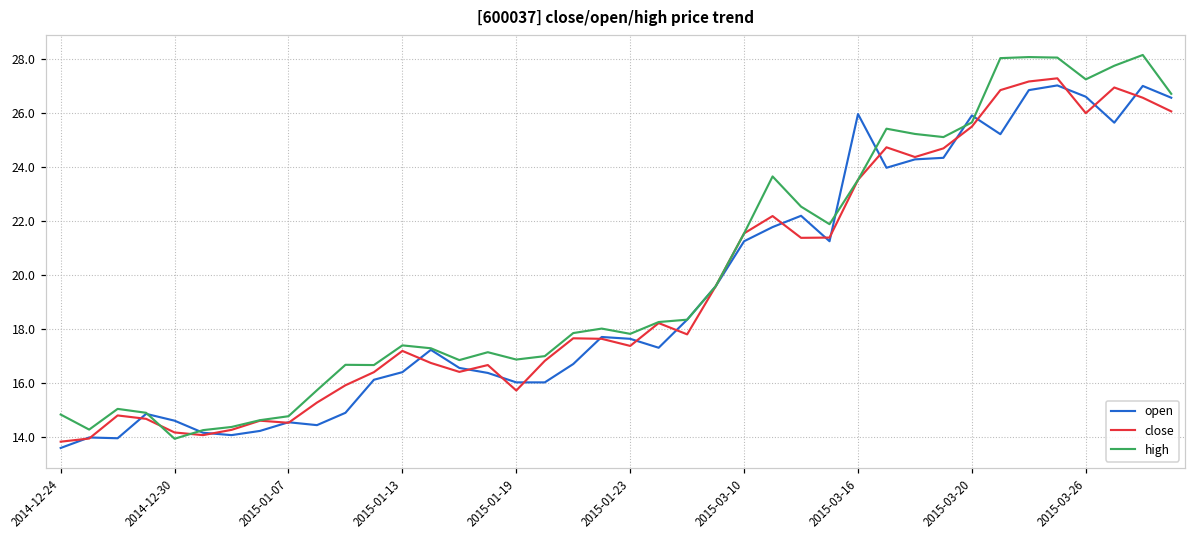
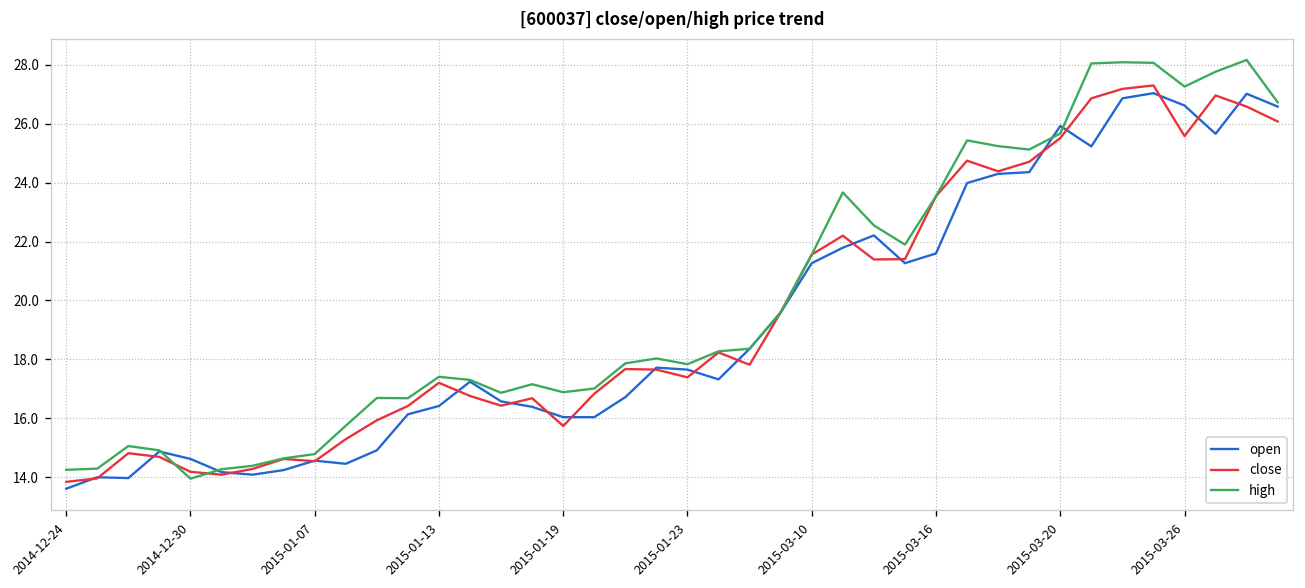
high, 2014-12-24: 14.8 -> 14.2
open, 2015-03-16: 26.0 -> 21.6
close, 2015-03-26: 26.0 -> 25.6
